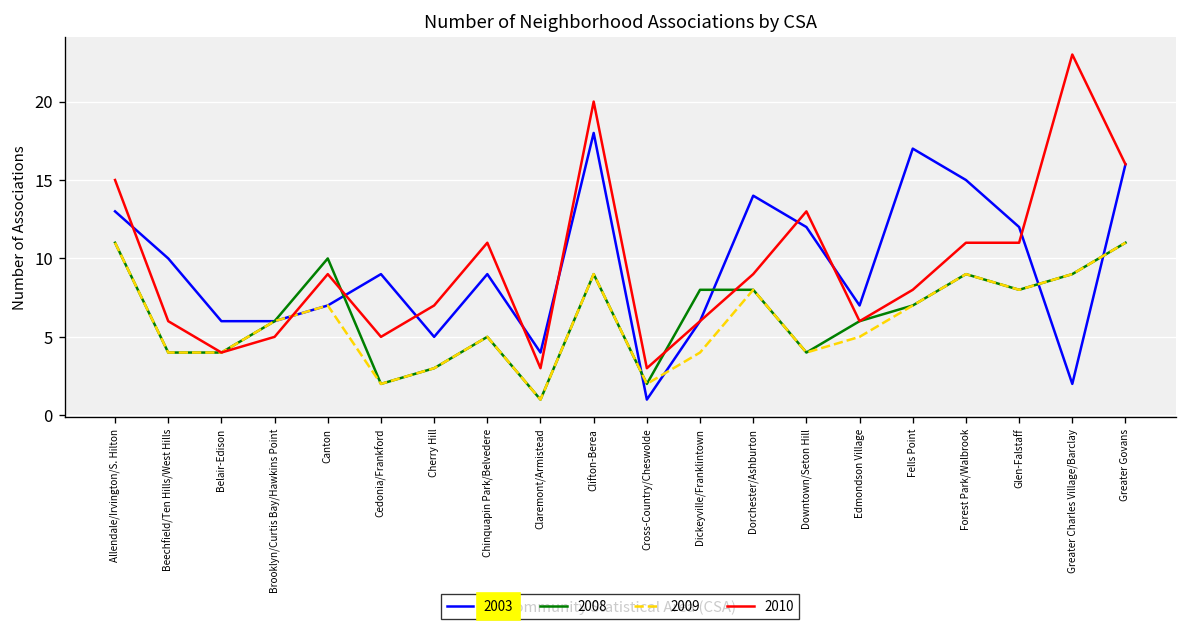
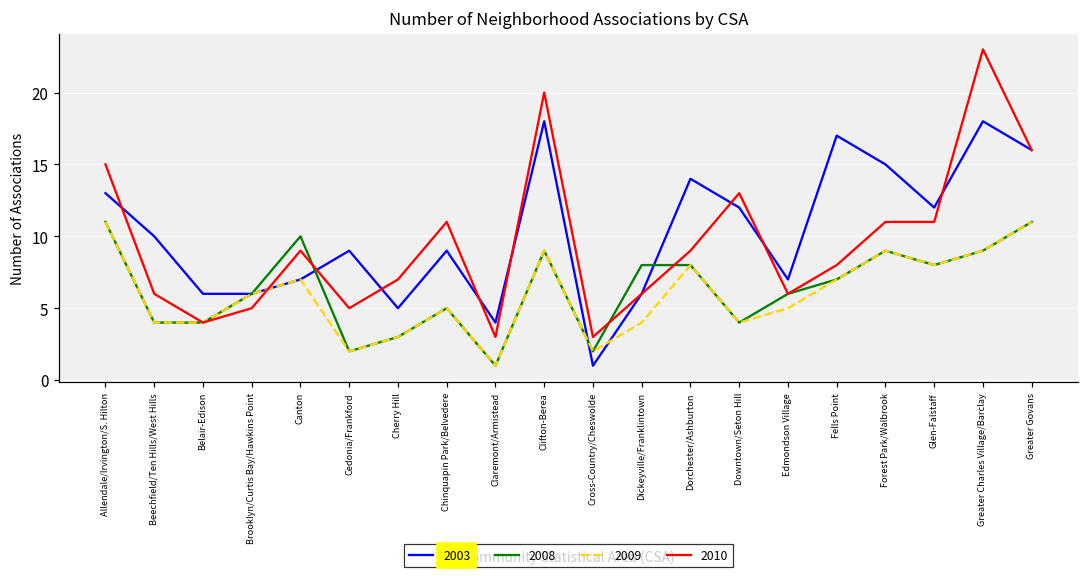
2003, Greater Charles Village/Barclay: 2 -> 18
